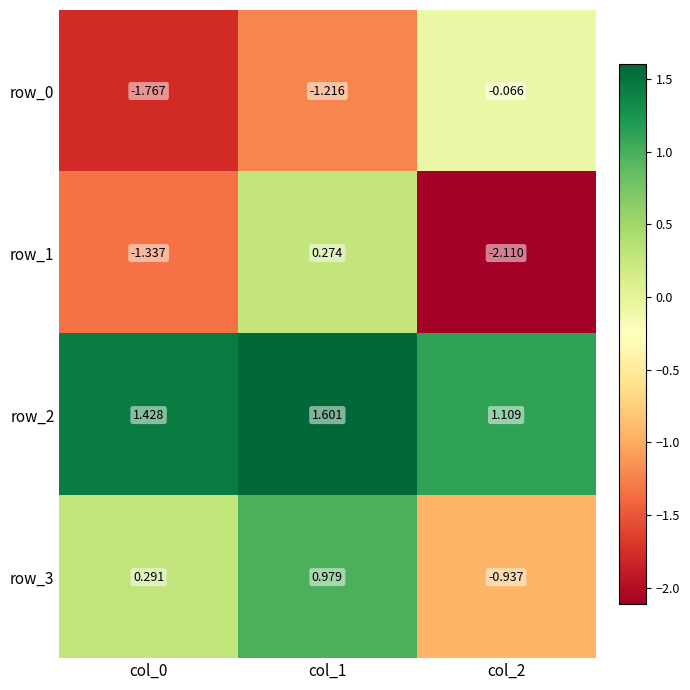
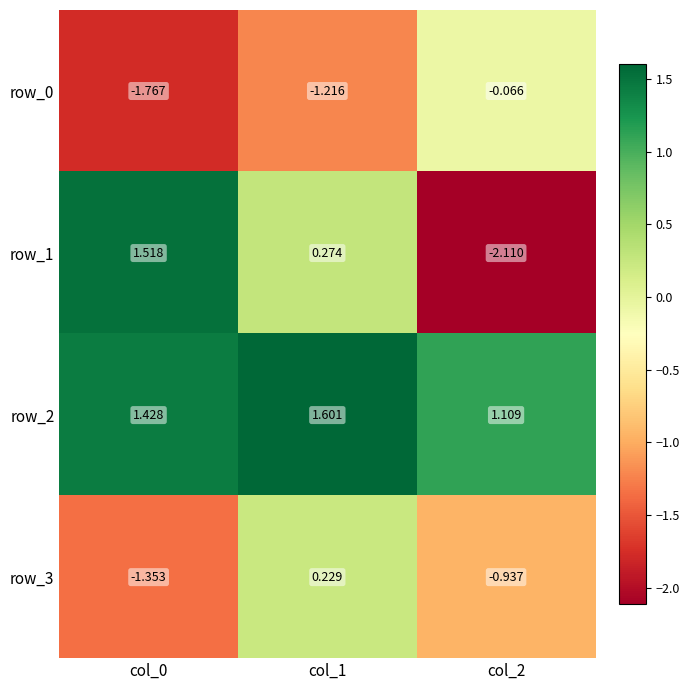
row_1, col_0: -1.337 -> 1.518
row_3, col_0: 0.291 -> -1.353
row_3, col_1: 0.979 -> 0.229
